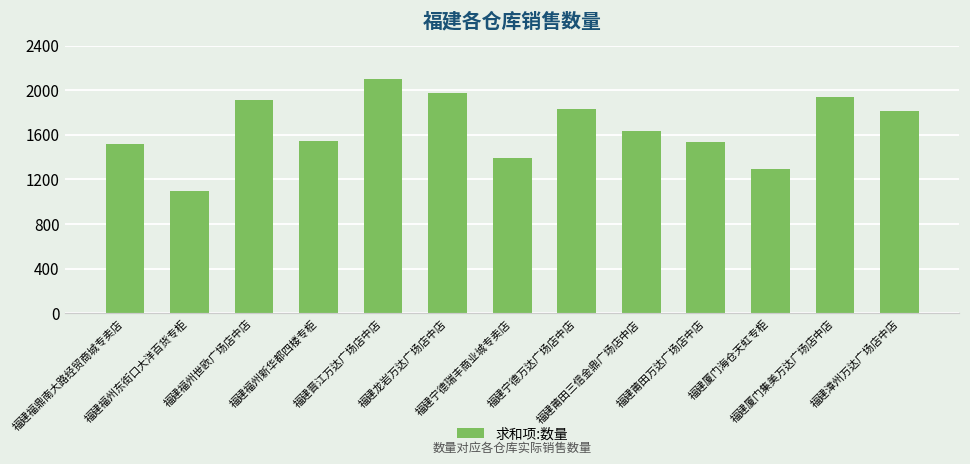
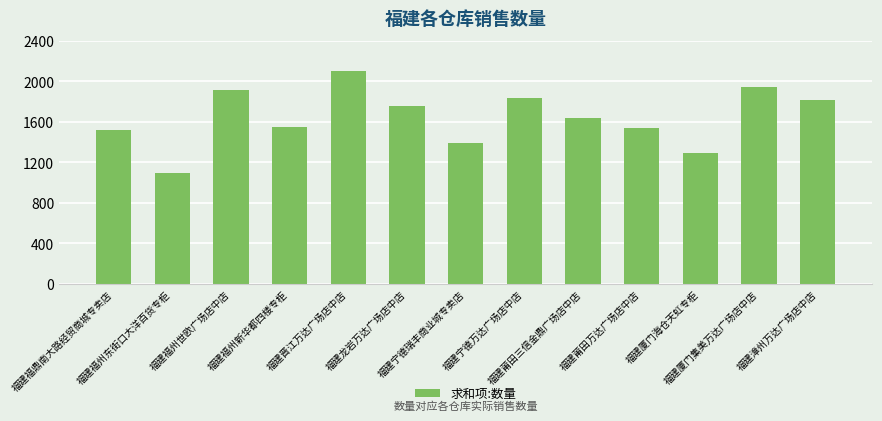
福建龙岩万达广场店中店: 1970 -> 1760
